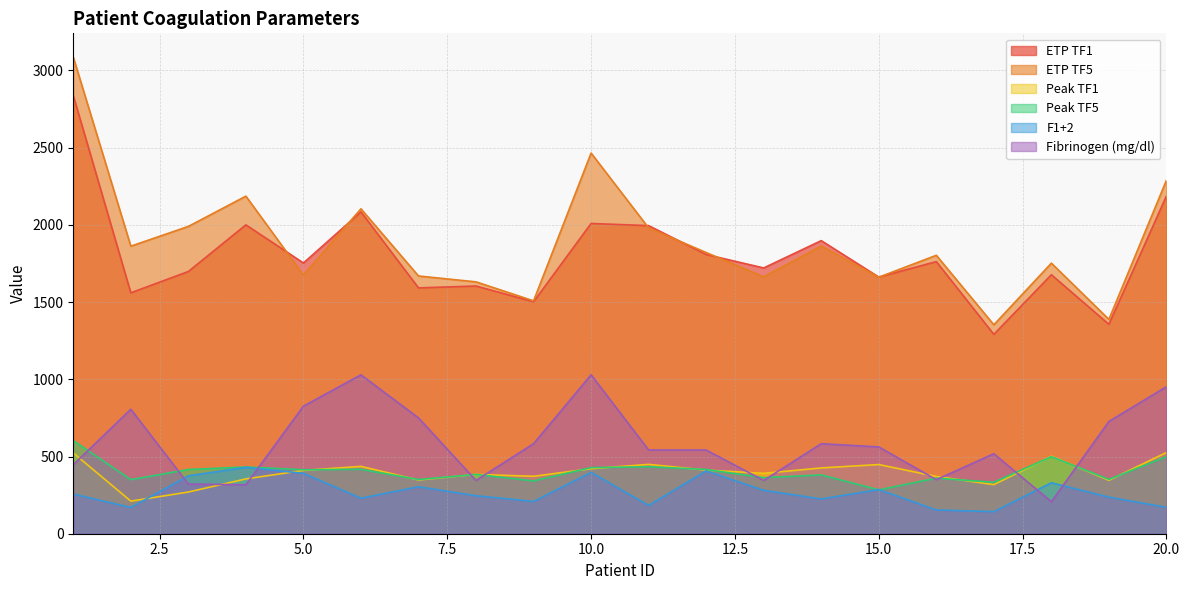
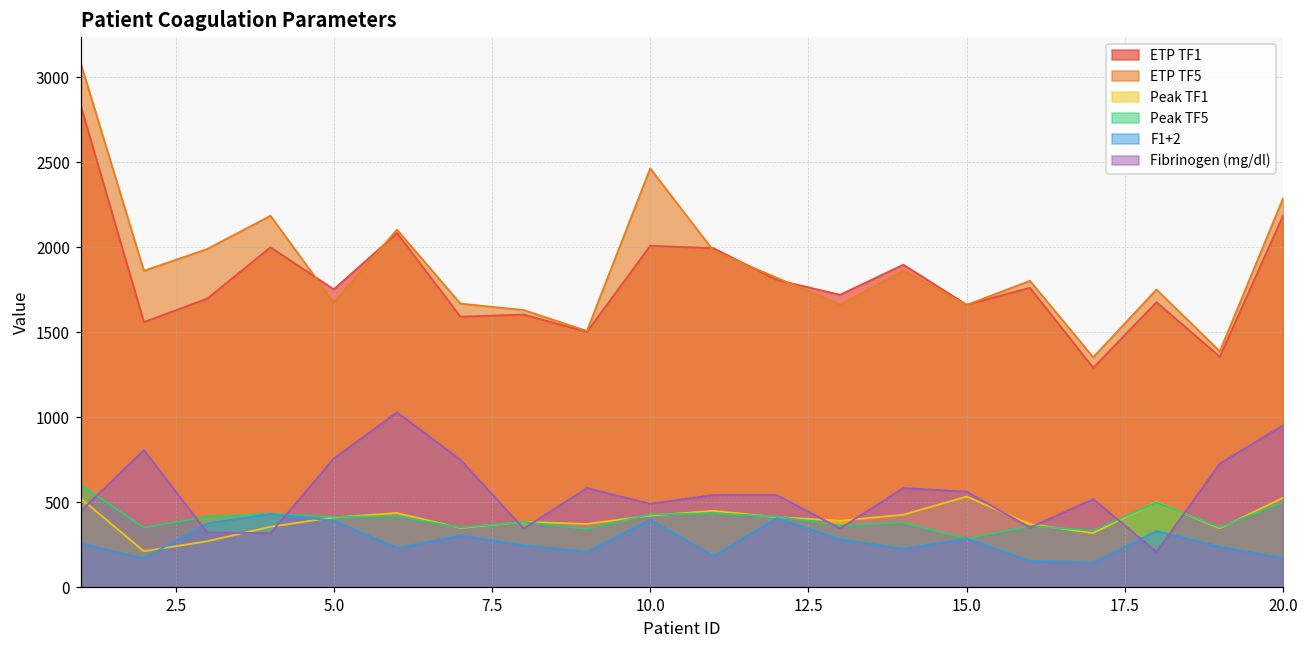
Fibrinogen (mg/dl), 5.0: 830 -> 760
Fibrinogen (mg/dl), 10.0: 1030 -> 490
Peak TF1, 15.0: 450 -> 530
